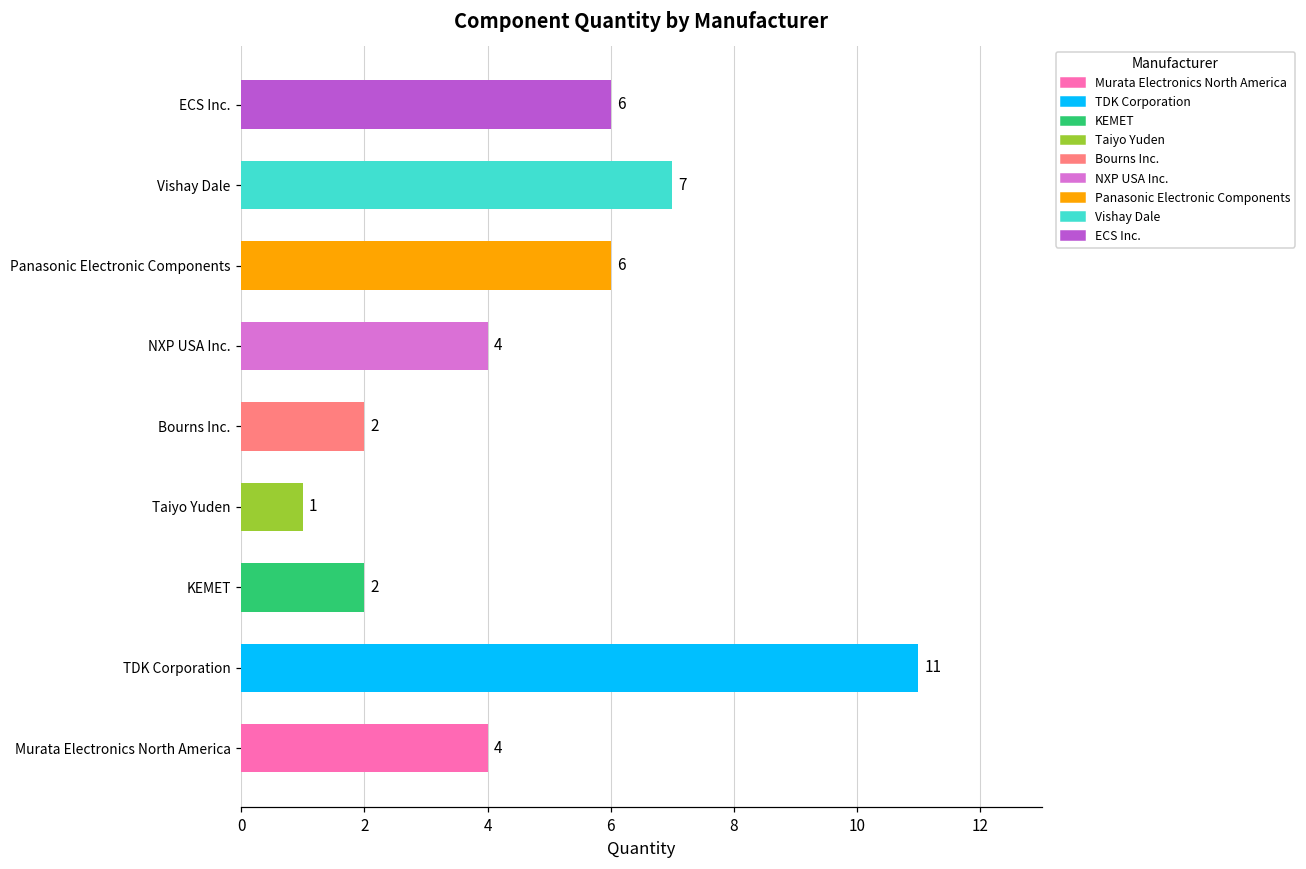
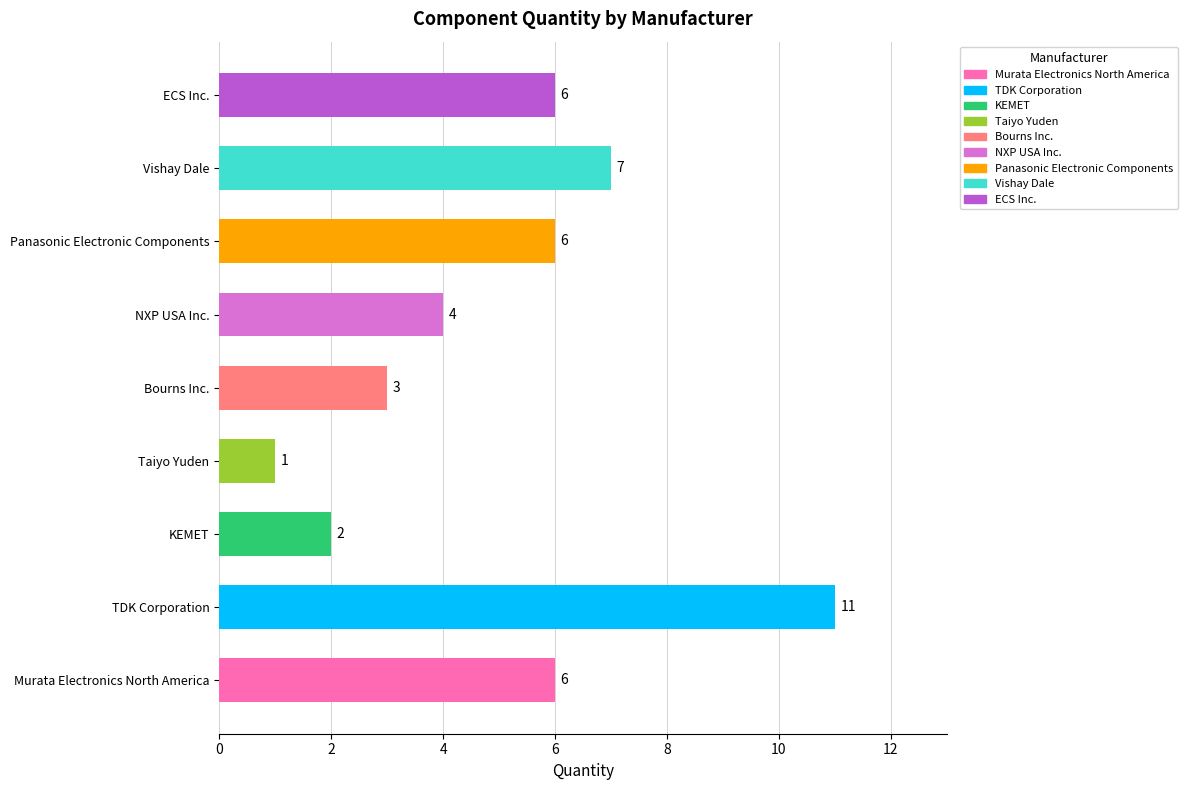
Bourns Inc.: 2 -> 3
Murata Electronics North America: 4 -> 6
